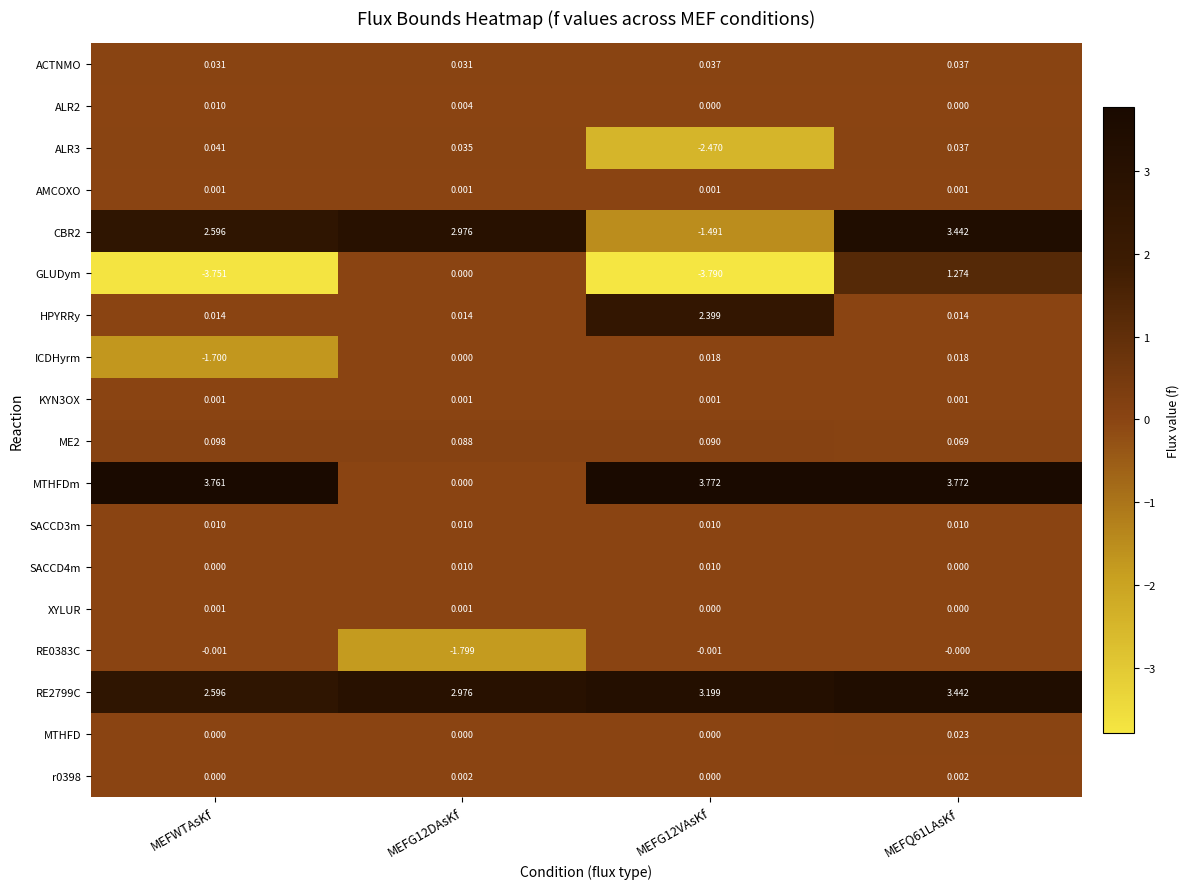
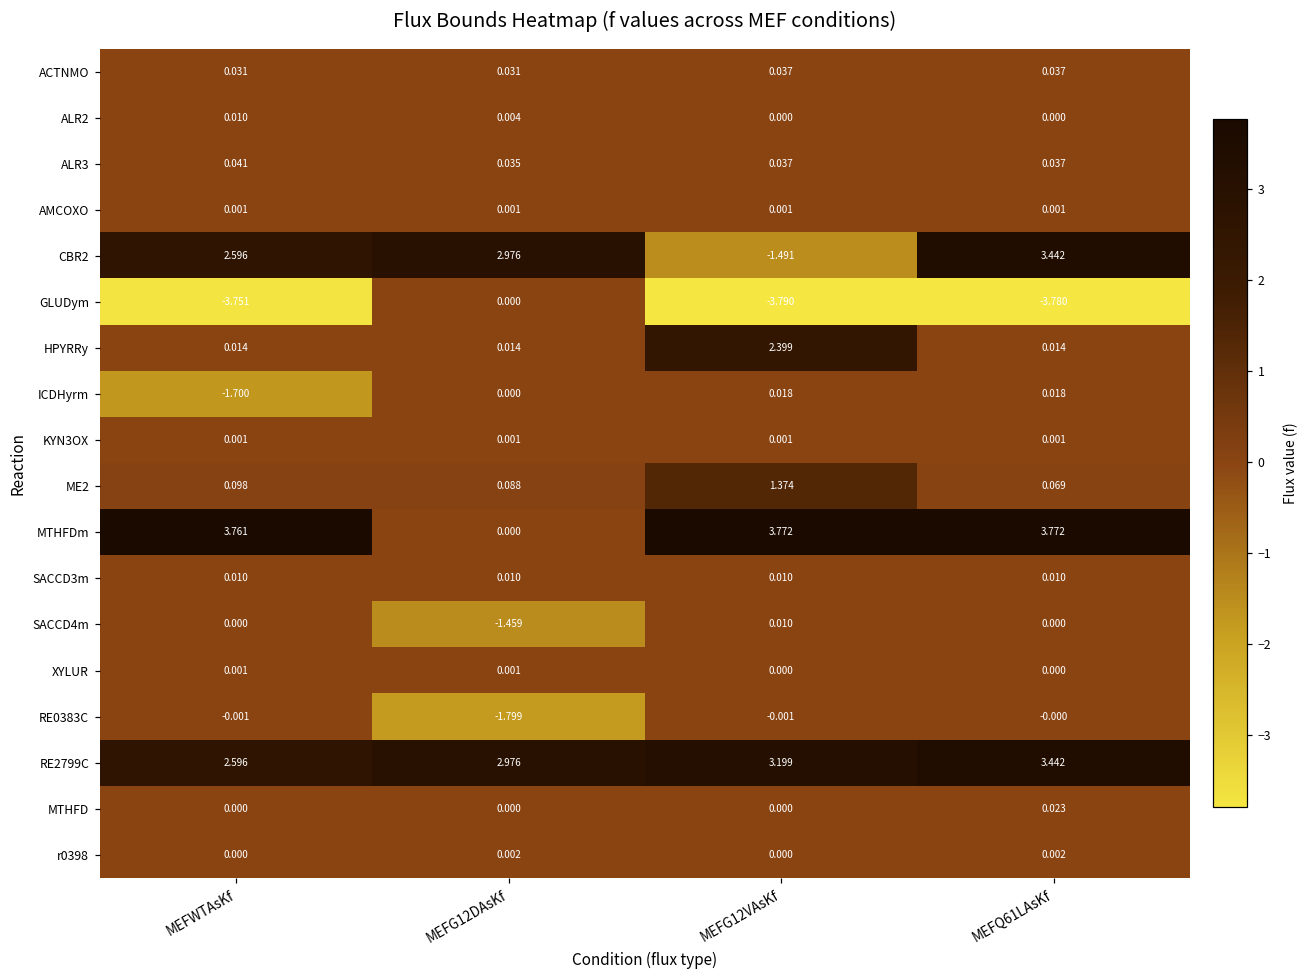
ALR3, MEFG12VAsKf: -2.470 -> 0.037
GLUDym, MEFQ61LAsKf: 1.274 -> -3.780
ME2, MEFG12VAsKf: 0.090 -> 1.374
SACCD4m, MEFG12DAsKf: 0.010 -> -1.459
